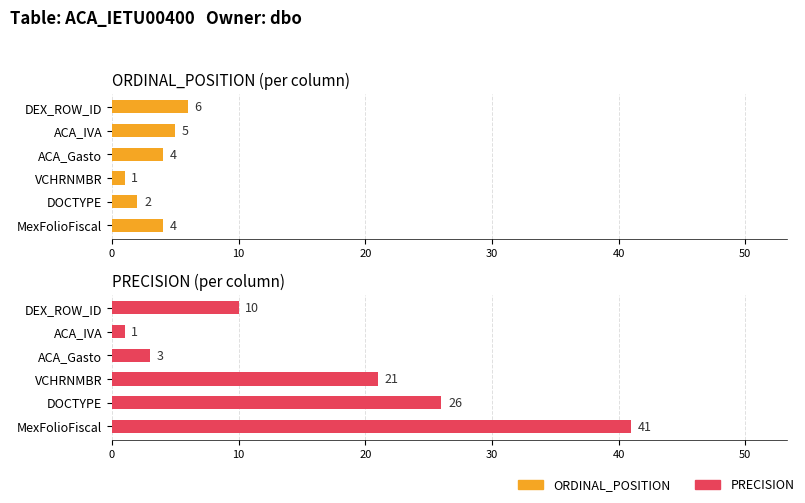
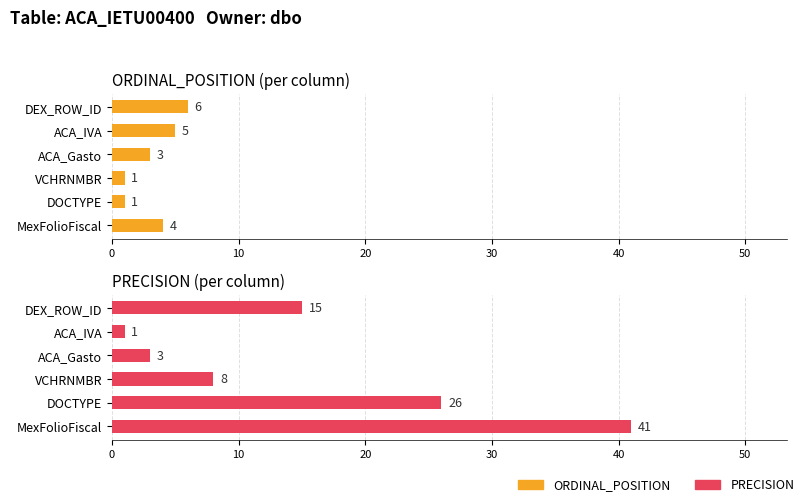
ORDINAL_POSITION (per column), ACA_Gasto: 4 -> 3
ORDINAL_POSITION (per column), DOCTYPE: 2 -> 1
PRECISION (per column), DEX_ROW_ID: 10 -> 15
PRECISION (per column), VCHRNMBR: 21 -> 8
